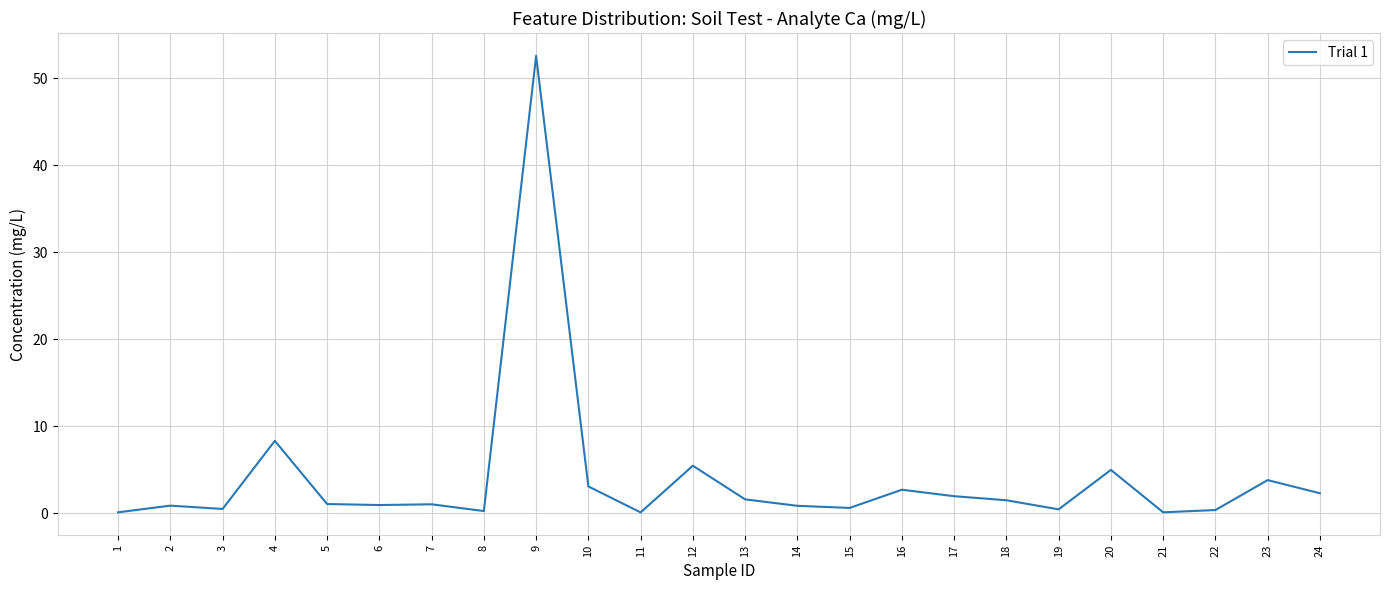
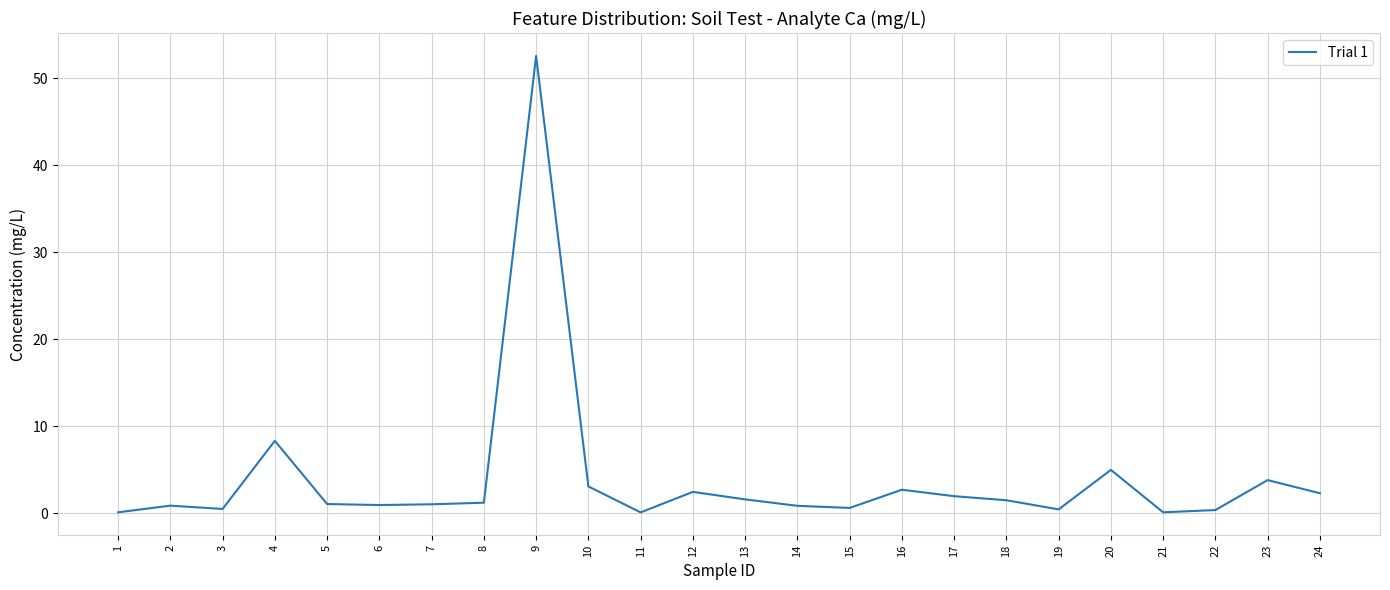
8: 0 -> 1
12: 5 -> 2
